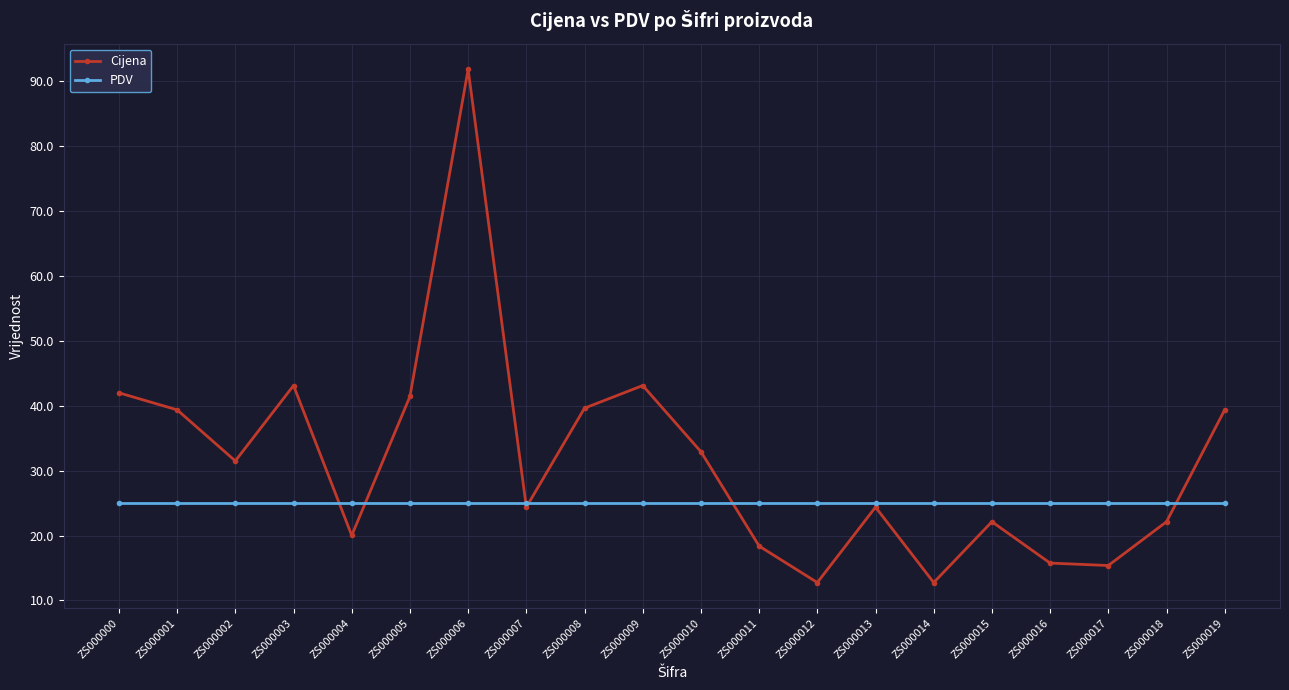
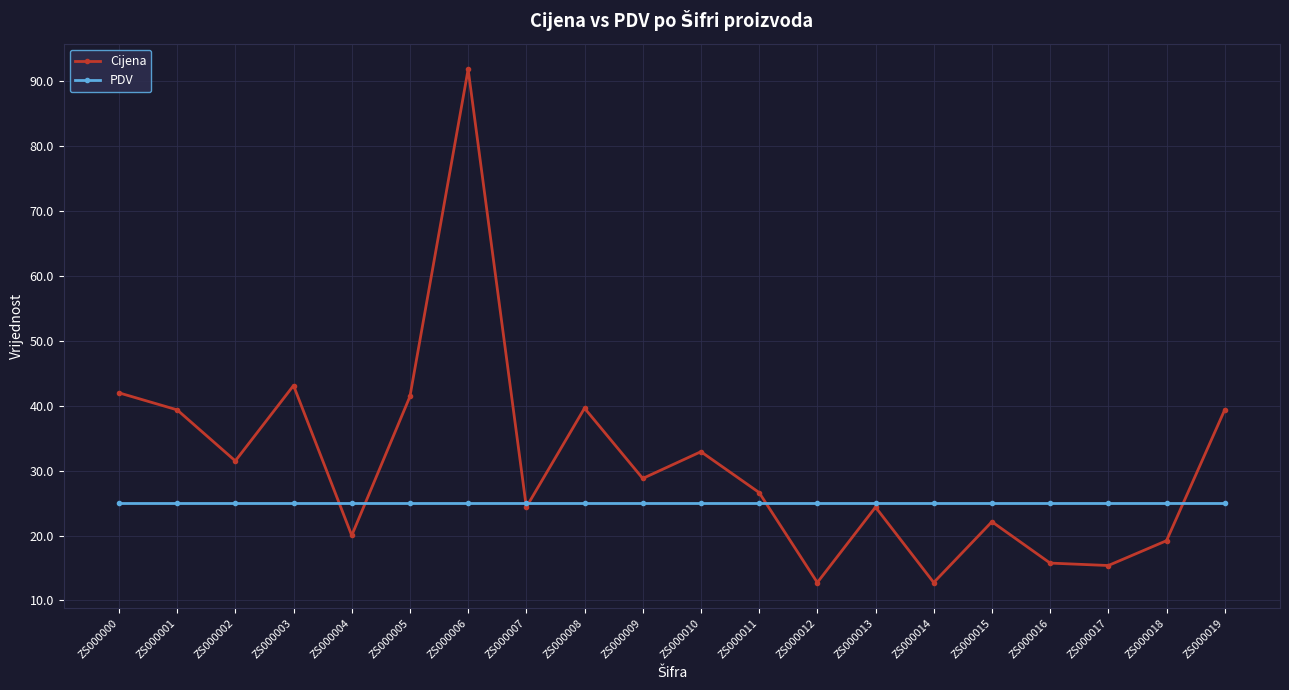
Cijena, ZS000009: 43 -> 29
Cijena, ZS000011: 18 -> 27
Cijena, ZS000018: 22 -> 19
